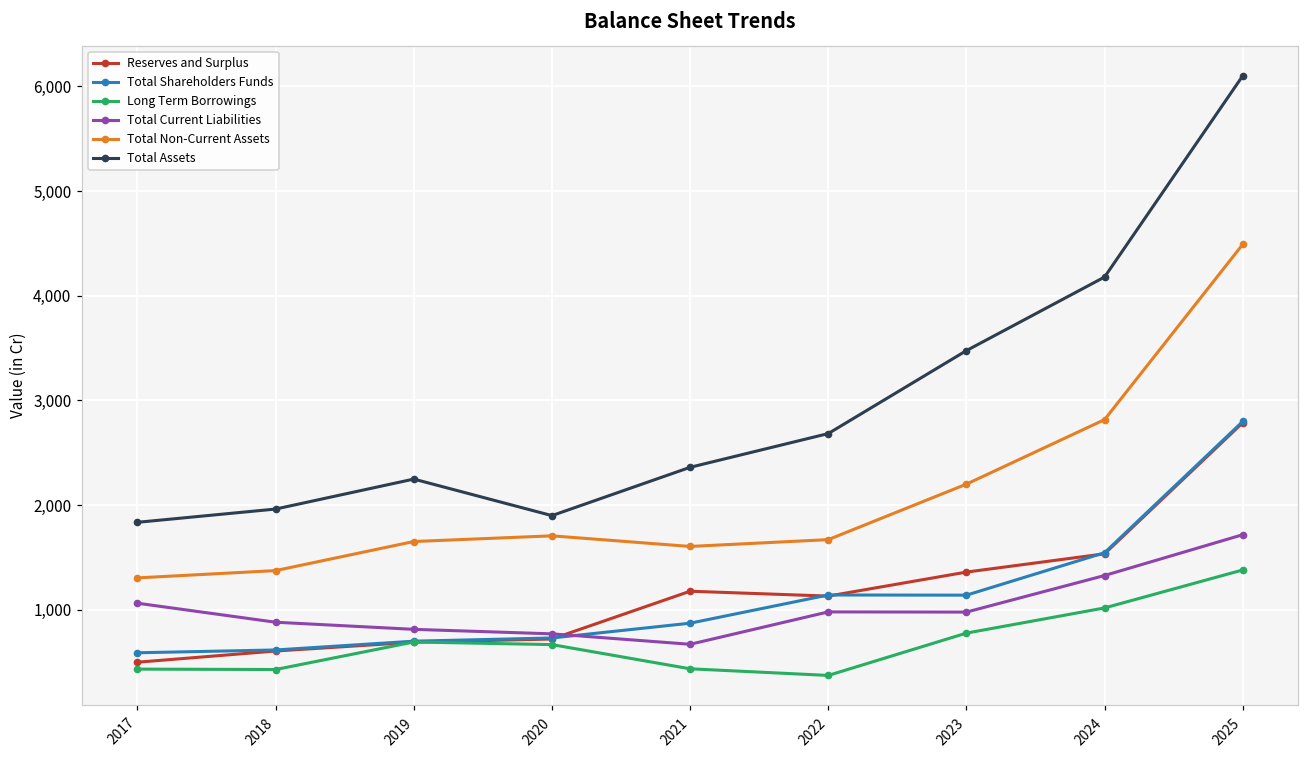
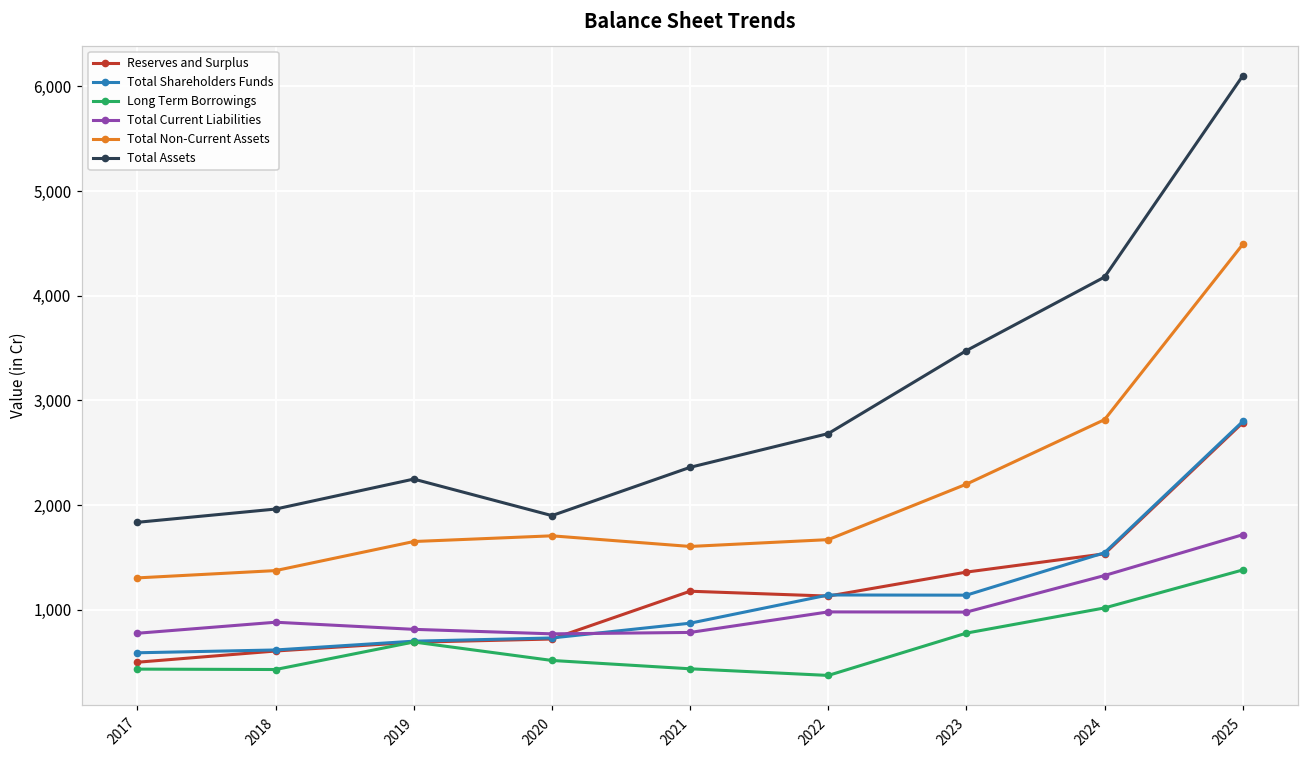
Total Current Liabilities, 2017: 1,100 -> 800
Long Term Borrowings, 2020: 700 -> 500
Total Current Liabilities, 2021: 700 -> 800
